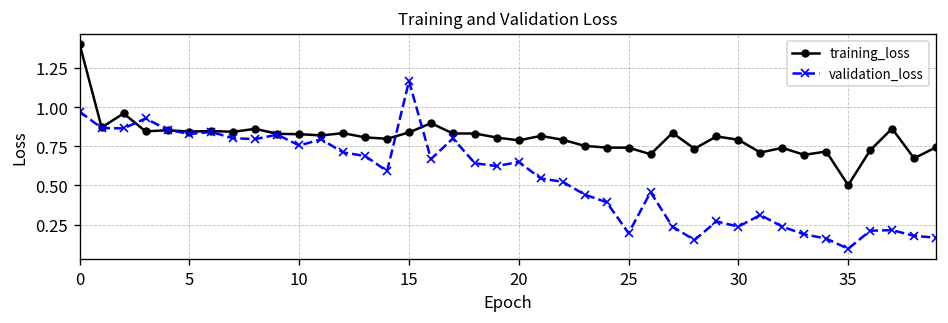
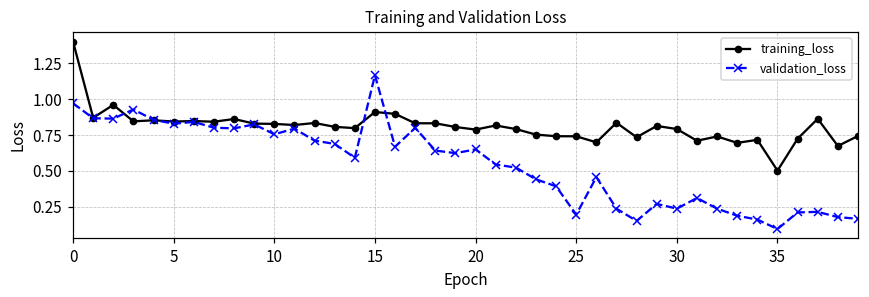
training_loss, 15: 0.84 -> 0.91
